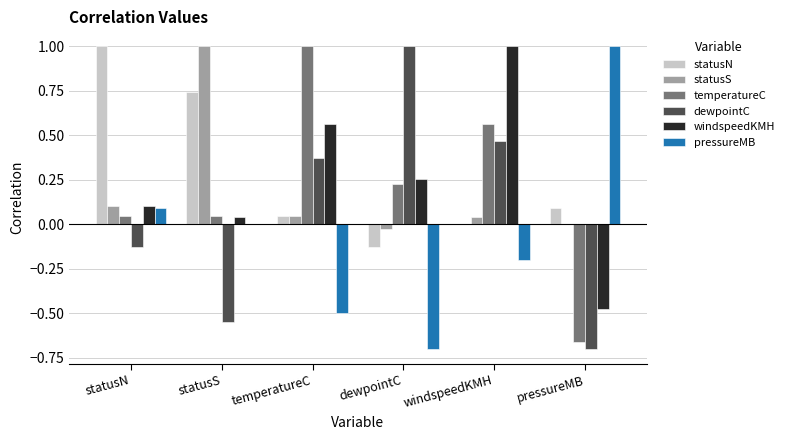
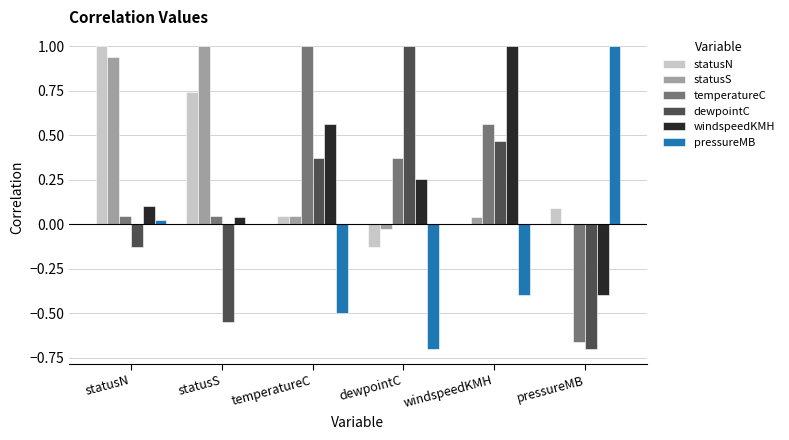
statusS, statusN: 0.10 -> 0.94
pressureMB, statusN: 0.09 -> 0.03
temperatureC, dewpointC: 0.23 -> 0.37
pressureMB, windspeedKMH: -0.20 -> -0.40
windspeedKMH, pressureMB: -0.48 -> -0.40
